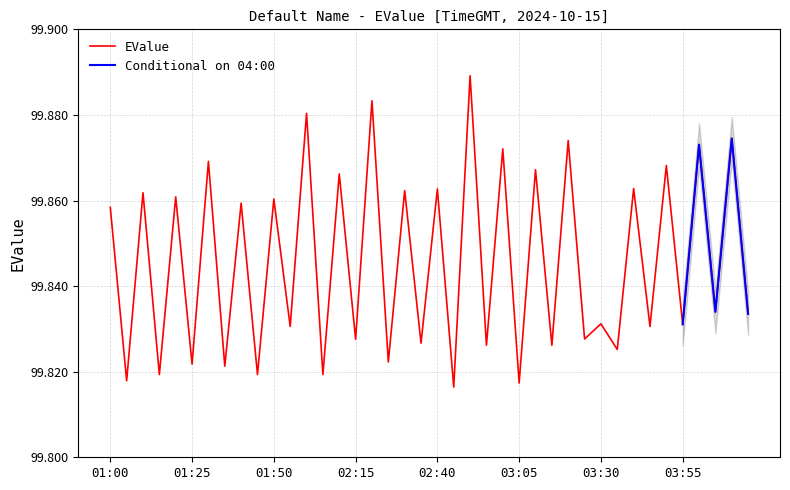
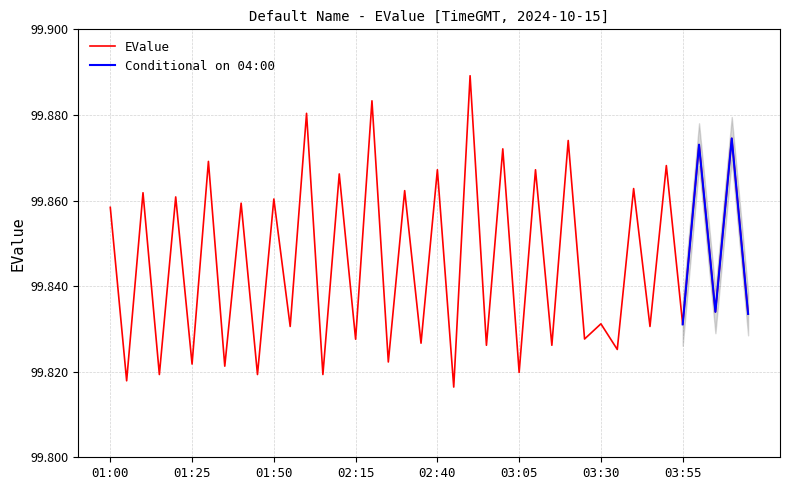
EValue, 02:40: 99.863 -> 99.867
EValue, 03:05: 99.817 -> 99.820
